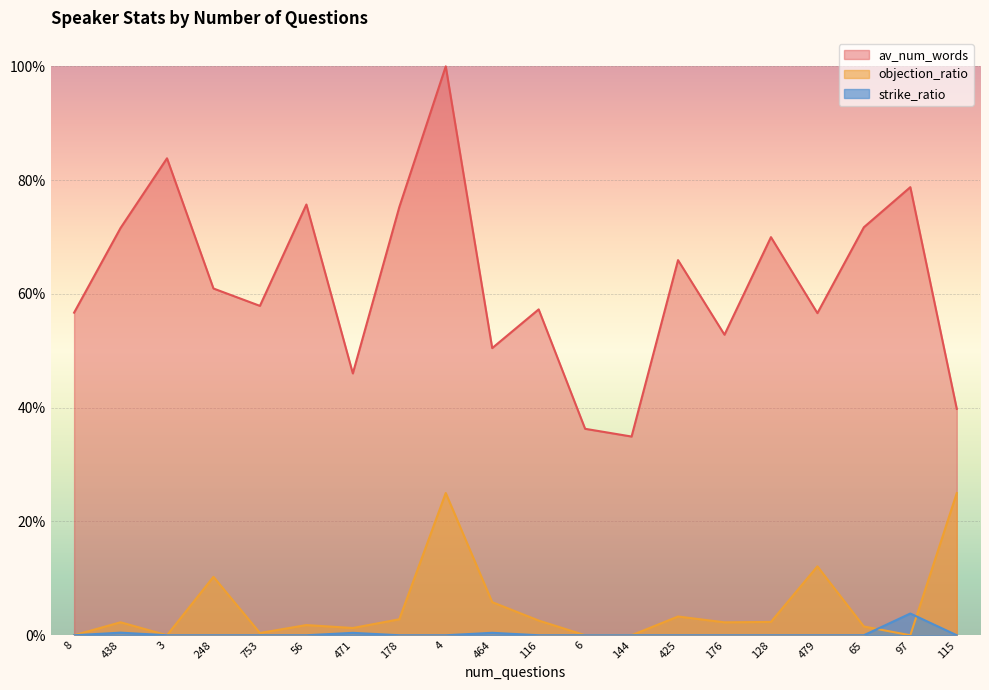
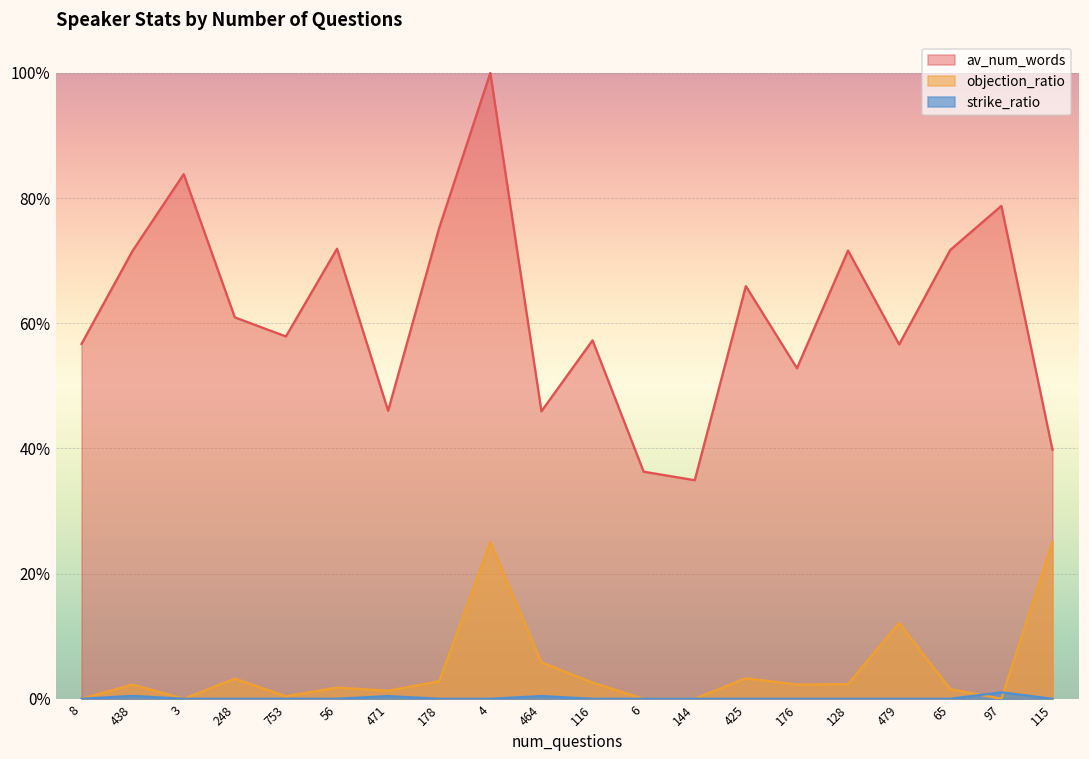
objection_ratio, 248: 10% -> 3%
av_num_words, 56: 76% -> 72%
av_num_words, 464: 50% -> 46%
av_num_words, 128: 70% -> 72%
strike_ratio, 97: 4% -> 1%
